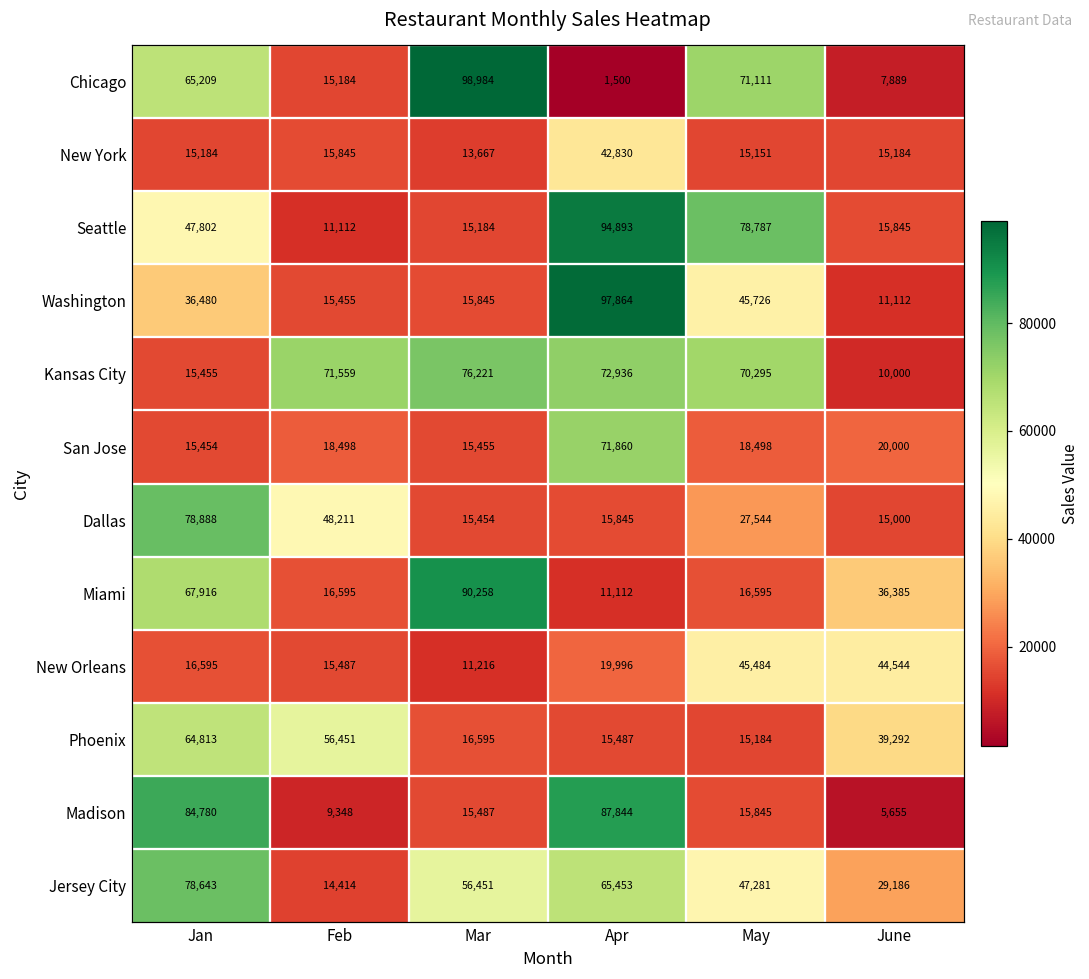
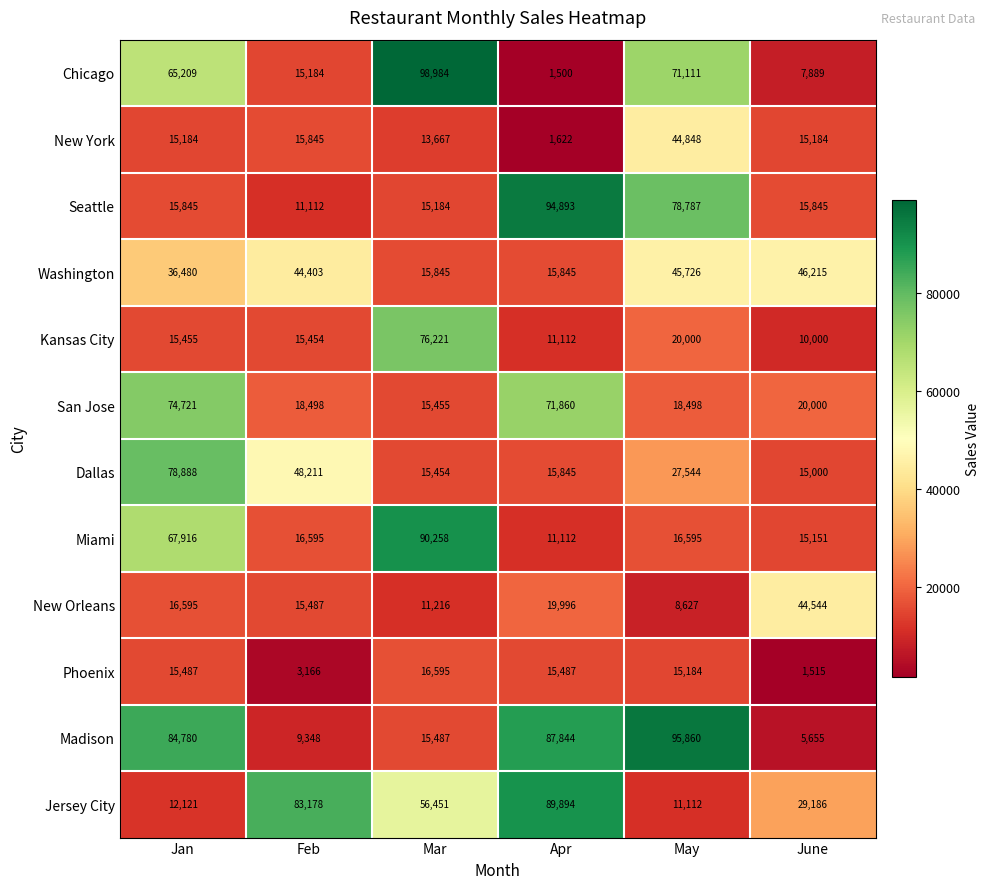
New York, Apr: 42,830 -> 1,622
New York, May: 15,151 -> 44,848
Seattle, Jan: 47,802 -> 15,845
Washington, Feb: 15,455 -> 44,403
Washington, Apr: 97,864 -> 15,845
Washington, June: 11,112 -> 46,215
Kansas City, Feb: 71,559 -> 15,454
Kansas City, Apr: 72,936 -> 11,112
Kansas City, May: 70,295 -> 20,000
San Jose, Jan: 15,454 -> 74,721
Miami, June: 36,385 -> 15,151
New Orleans, May: 45,484 -> 8,627
Phoenix, Jan: 64,813 -> 15,487
Phoenix, Feb: 56,451 -> 3,166
Phoenix, June: 39,292 -> 1,515
Madison, May: 15,845 -> 95,860
Jersey City, Jan: 78,643 -> 12,121
Jersey City, Feb: 14,414 -> 83,178
Jersey City, Apr: 65,453 -> 89,894
Jersey City, May: 47,281 -> 11,112
